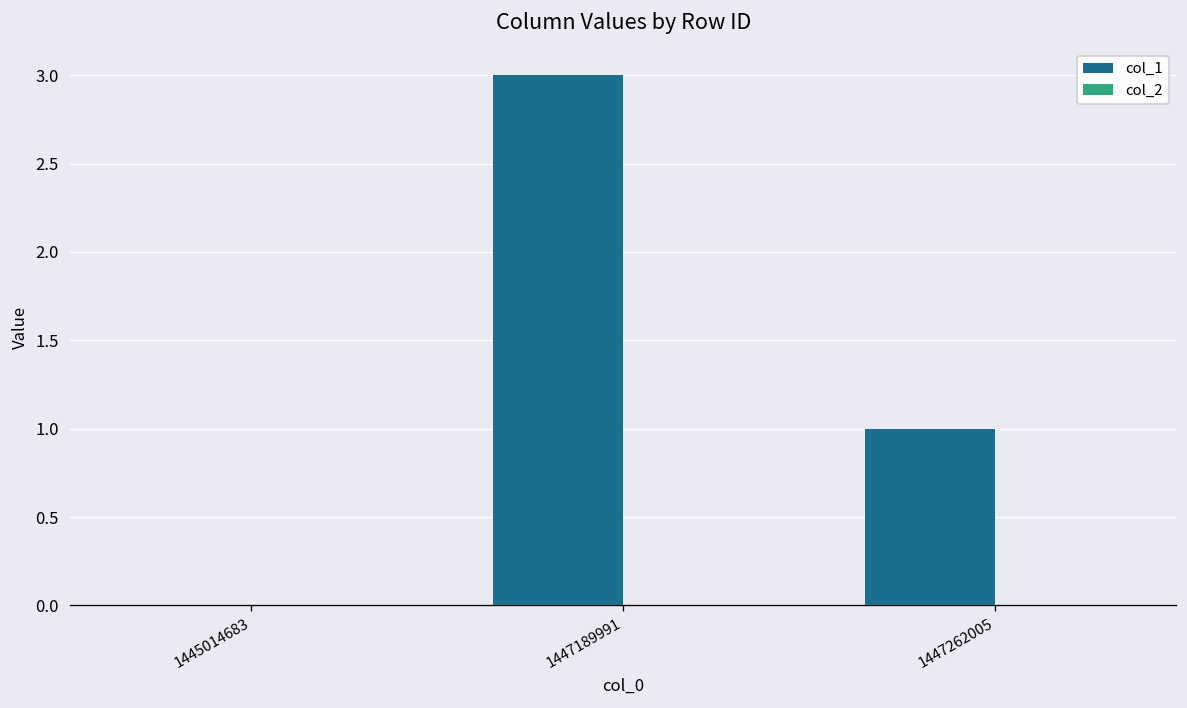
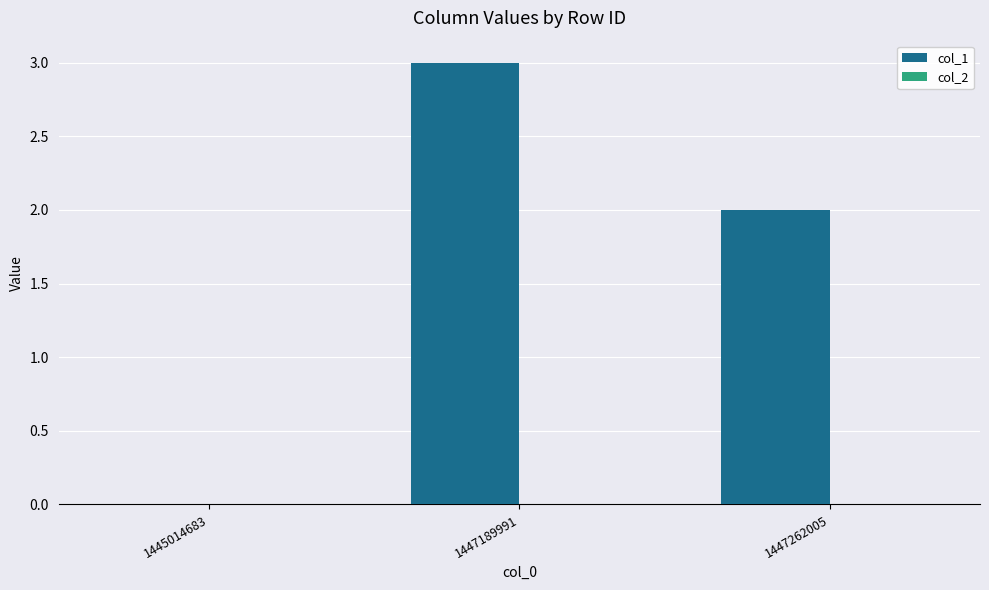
col_1, 1447262005: 1 -> 2
